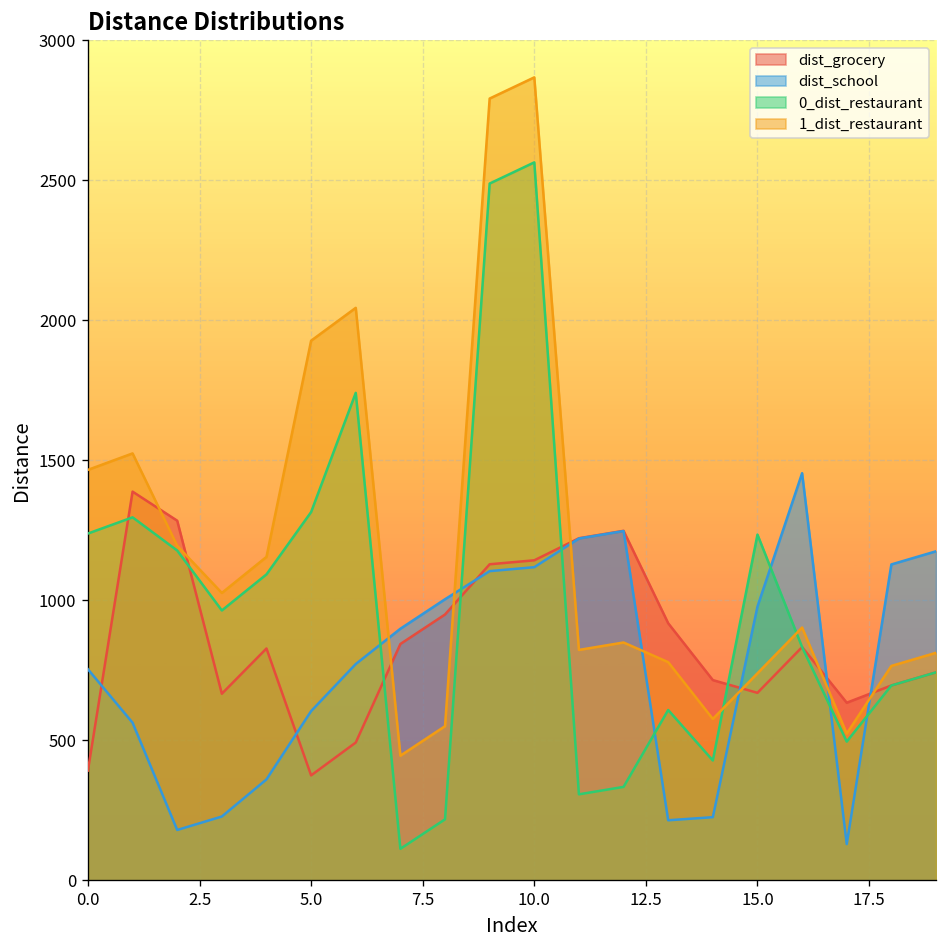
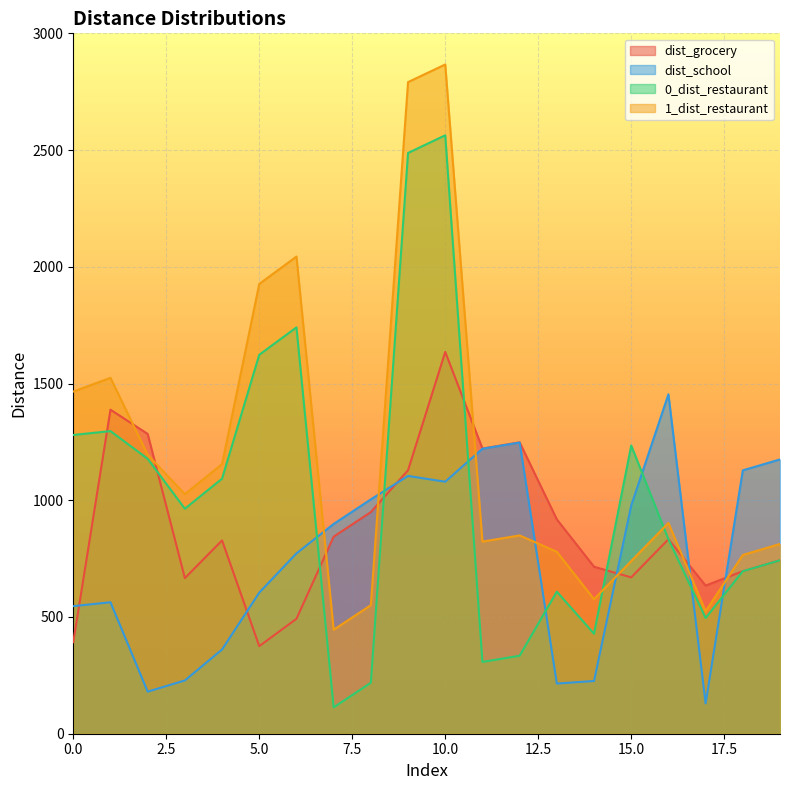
dist_school, 0.0: 750 -> 550
0_dist_restaurant, 0.0: 1240 -> 1280
0_dist_restaurant, 5.0: 1310 -> 1620
dist_grocery, 10.0: 1140 -> 1640
dist_school, 10.0: 1120 -> 1080
